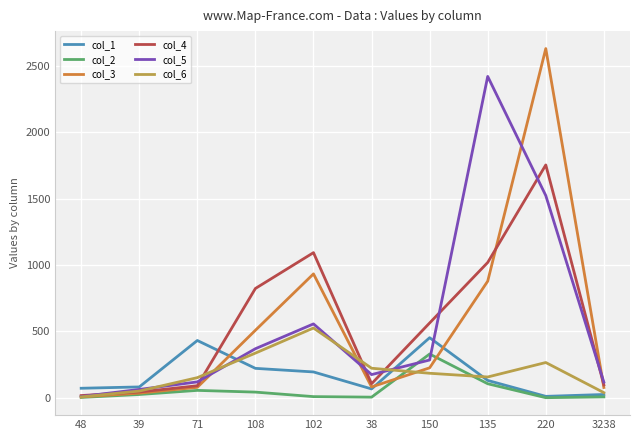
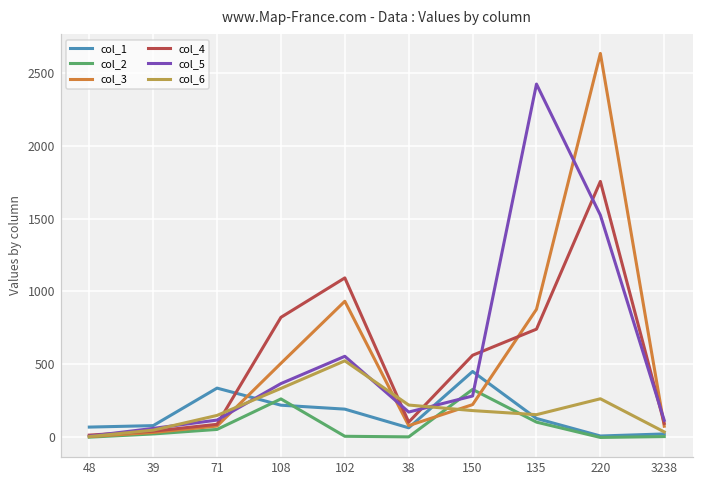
col_1, 71: 430 -> 340
col_2, 108: 40 -> 260
col_4, 135: 1020 -> 740
